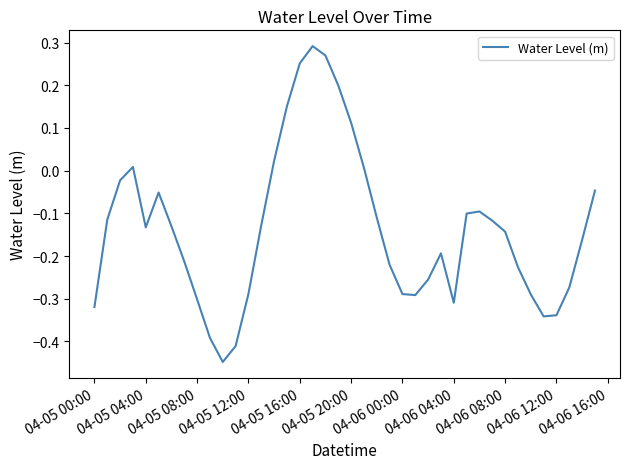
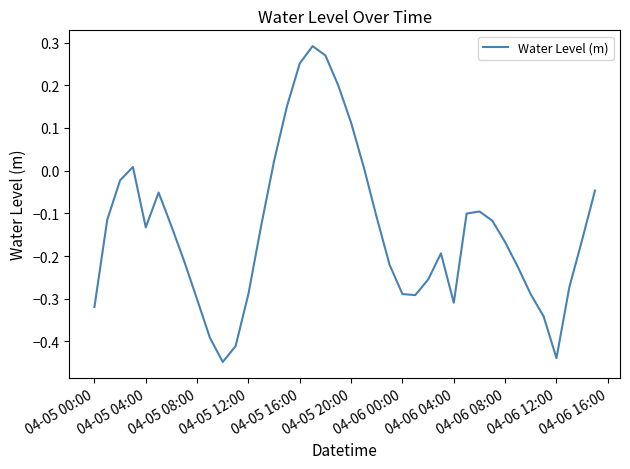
04-06 08:00: -0.14 -> -0.17
04-06 12:00: -0.34 -> -0.44
